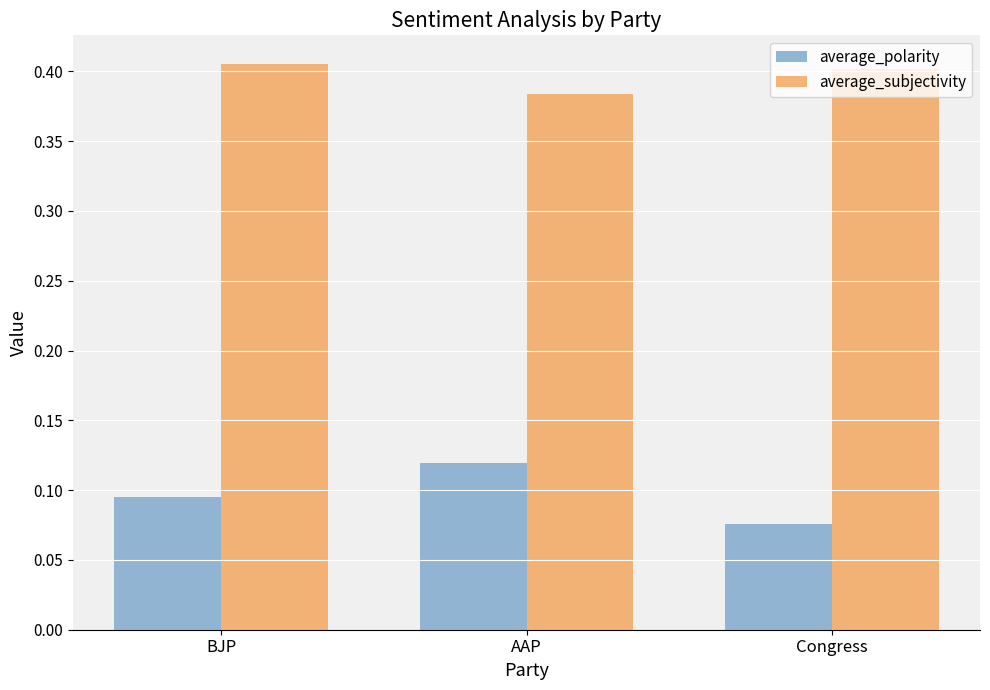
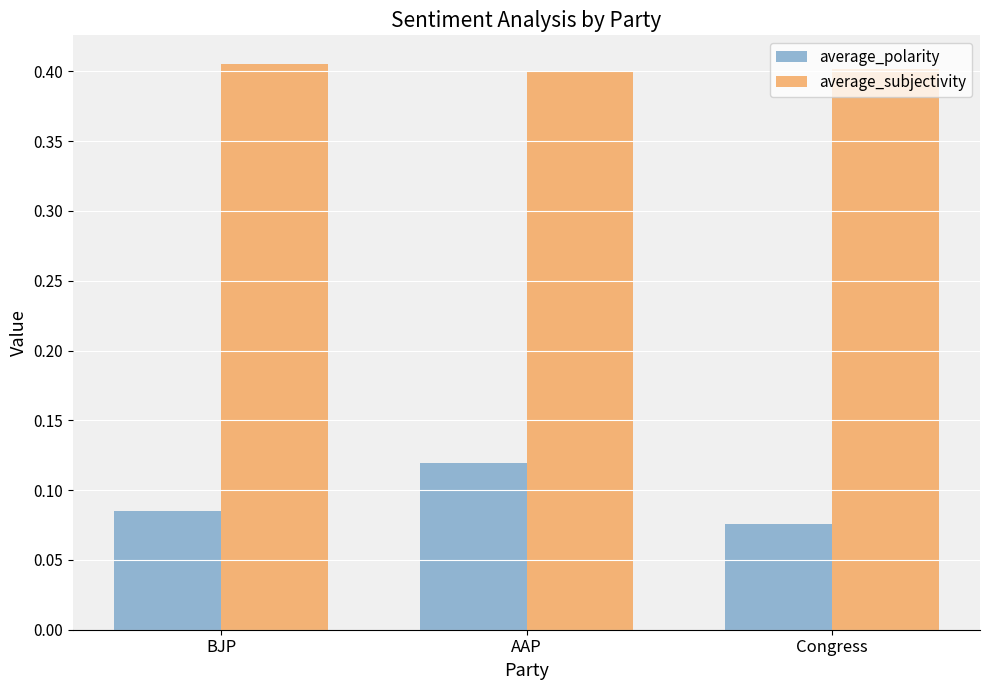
average_polarity, BJP: 0.095 -> 0.085
average_subjectivity, AAP: 0.384 -> 0.400
